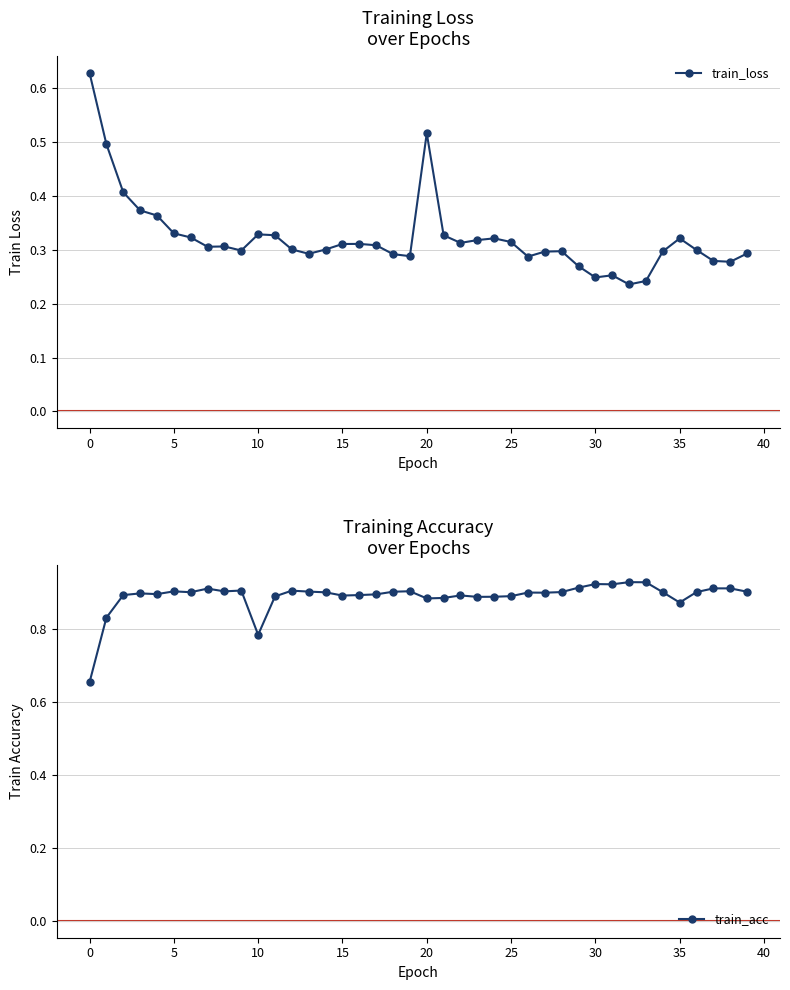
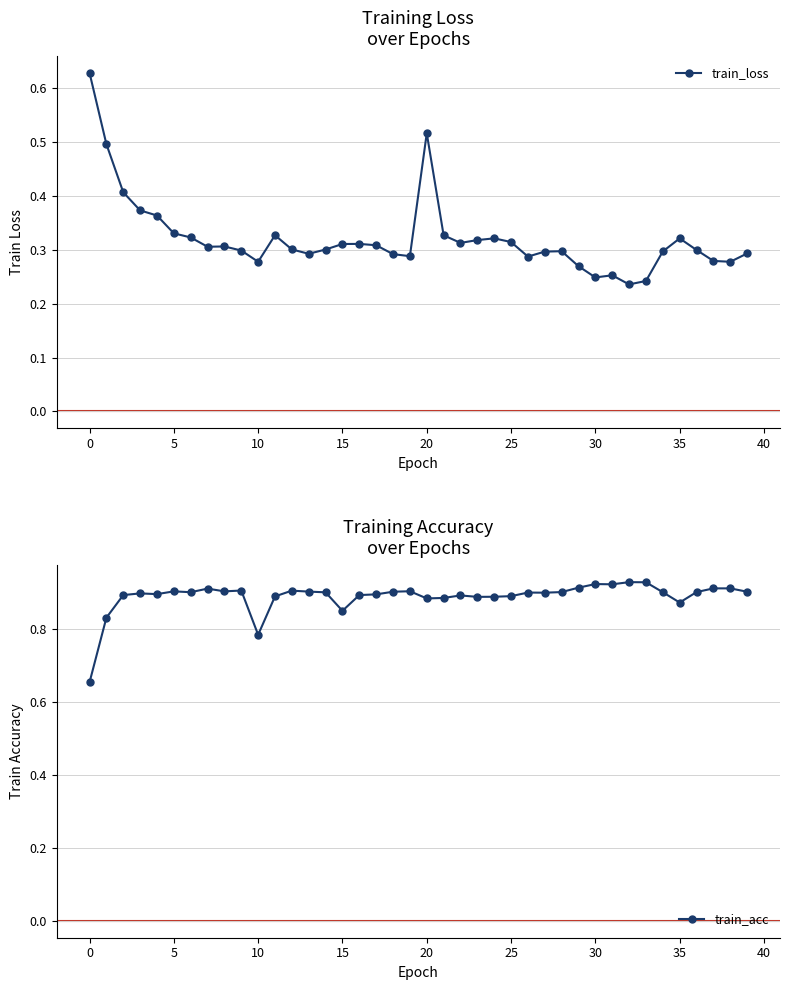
Training Loss over Epochs, 10: 0.33 -> 0.28
Training Accuracy over Epochs, 15: 0.89 -> 0.85
